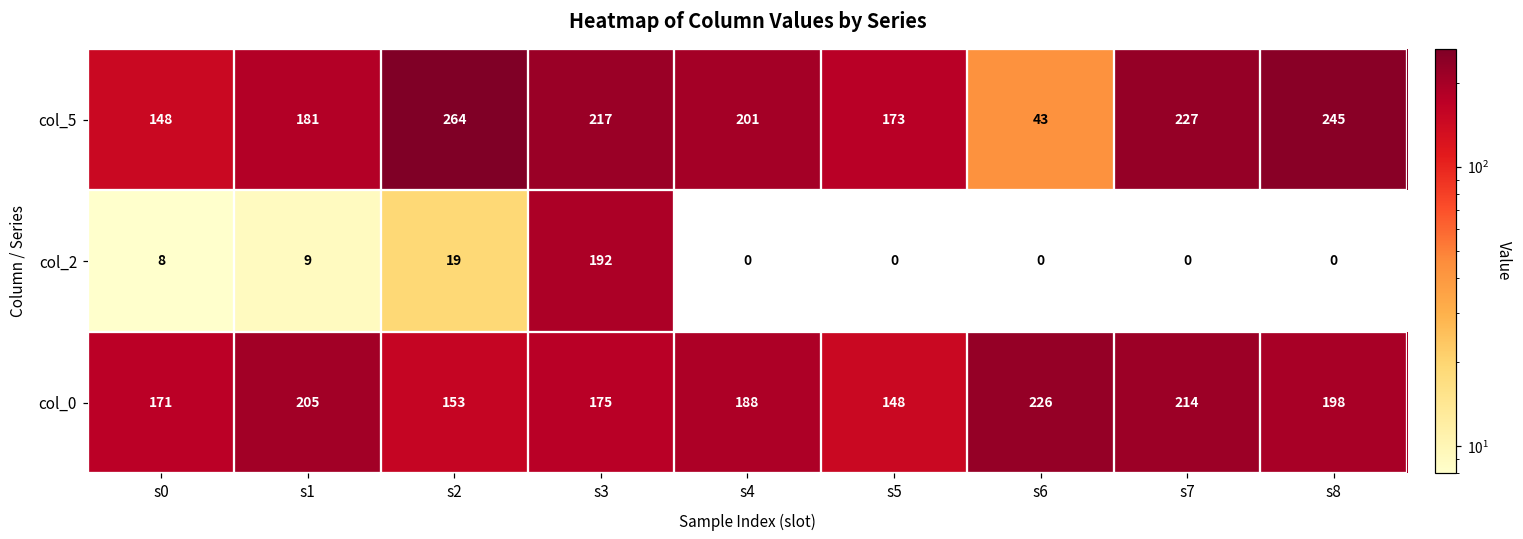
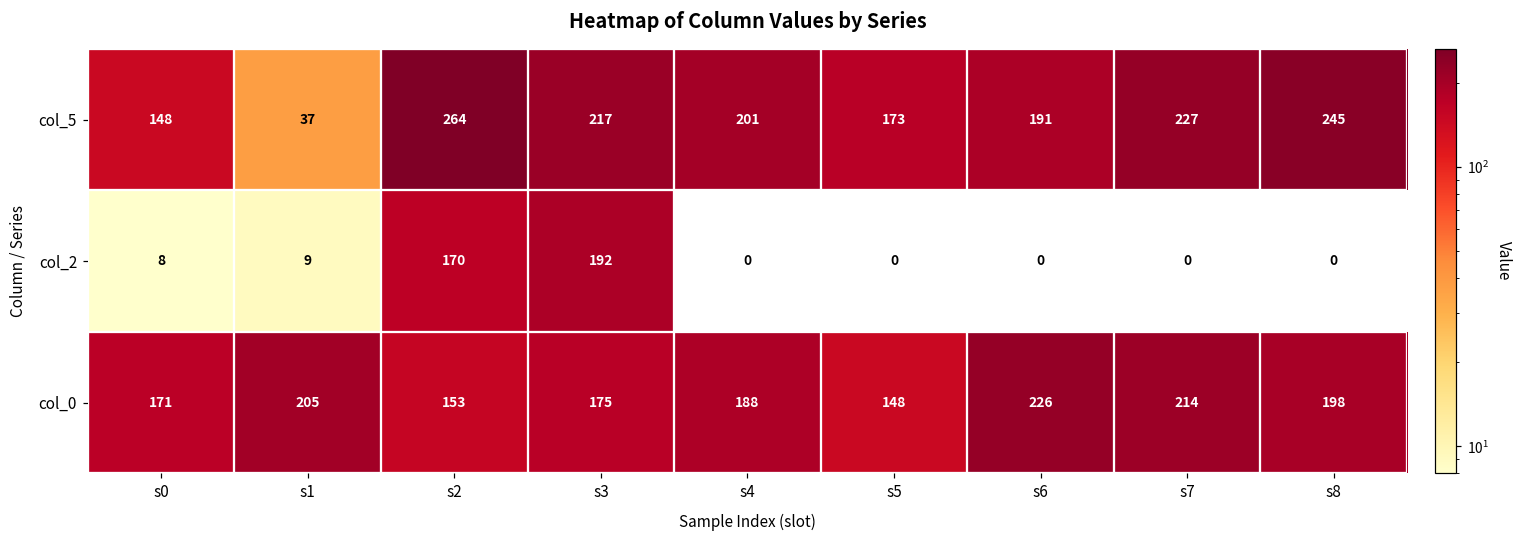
col_5, s1: 181 -> 37
col_5, s6: 43 -> 191
col_2, s2: 19 -> 170
